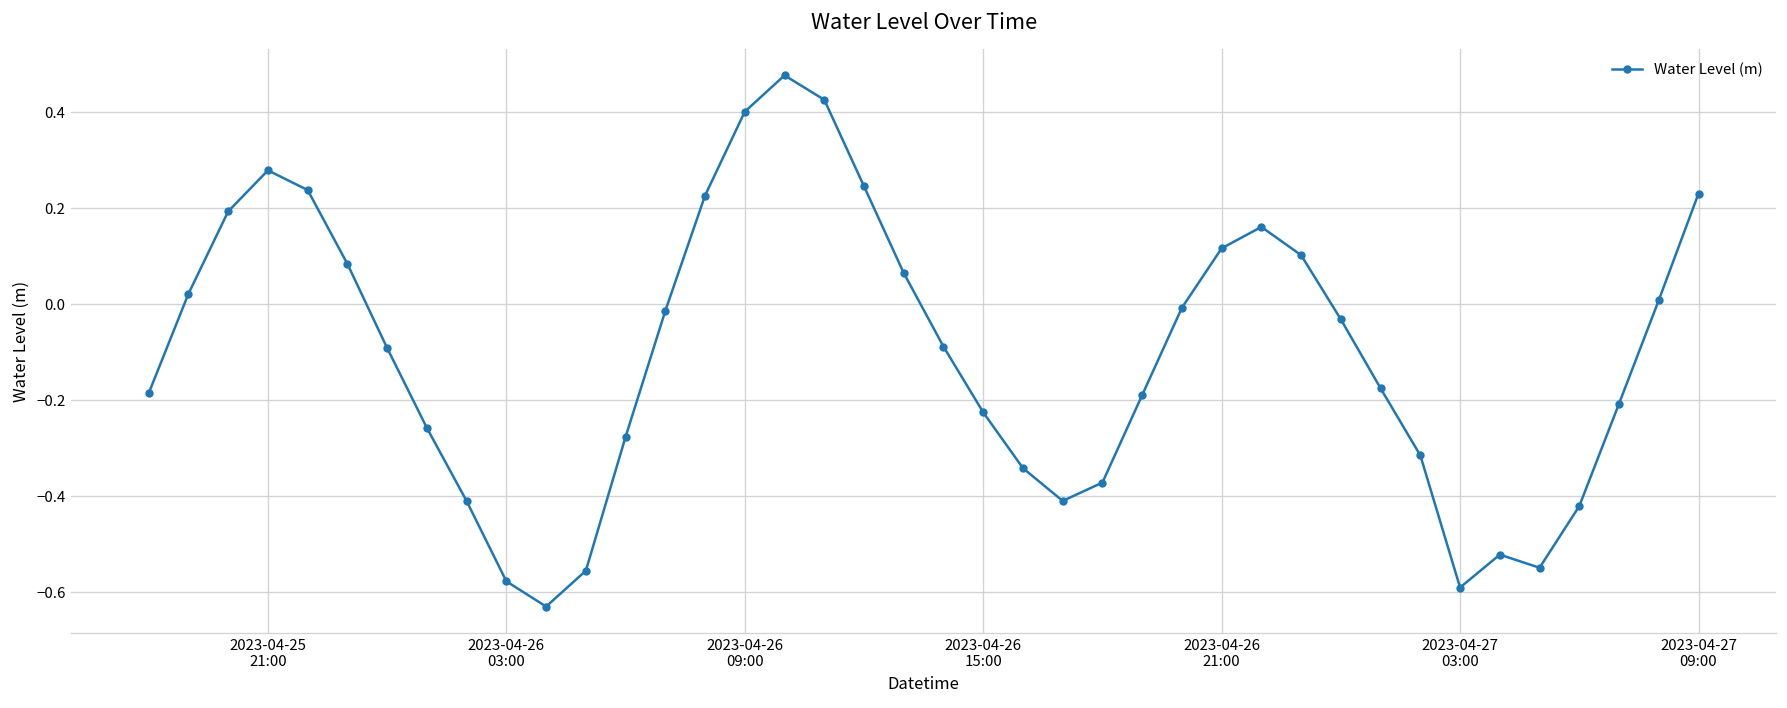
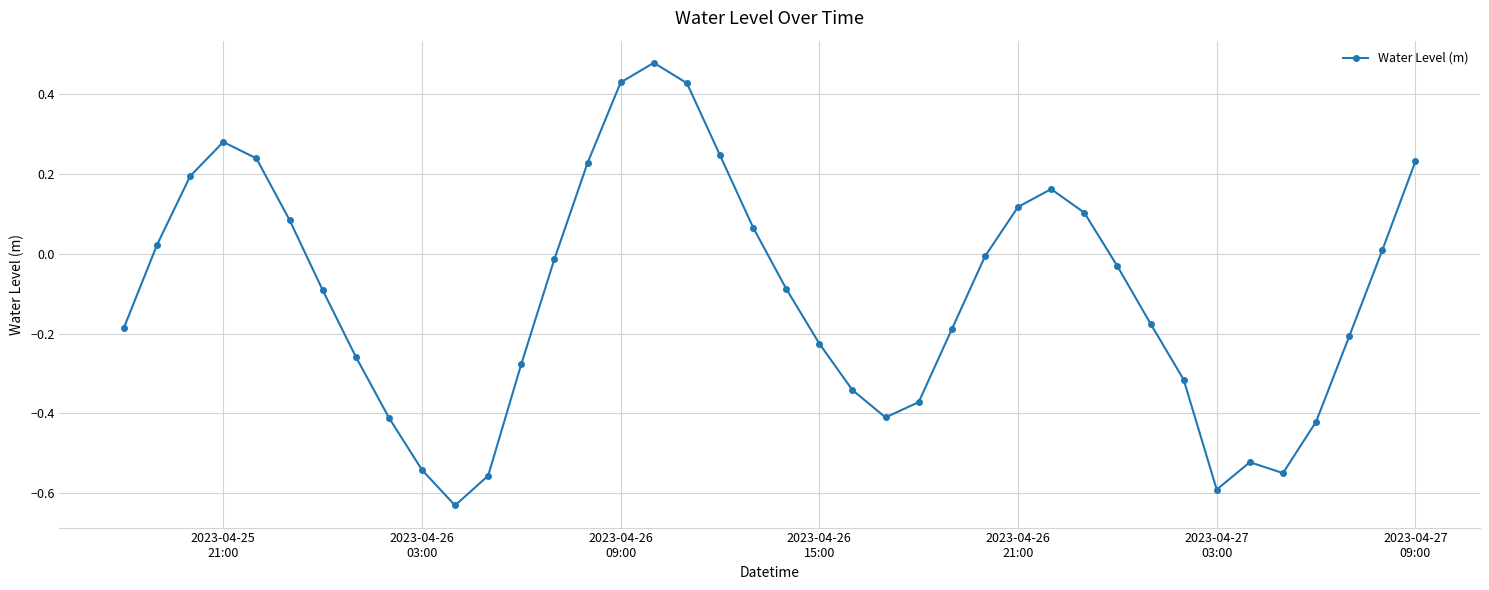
2023-04-26 03:00: -0.58 -> -0.54
2023-04-26 09:00: 0.40 -> 0.43
